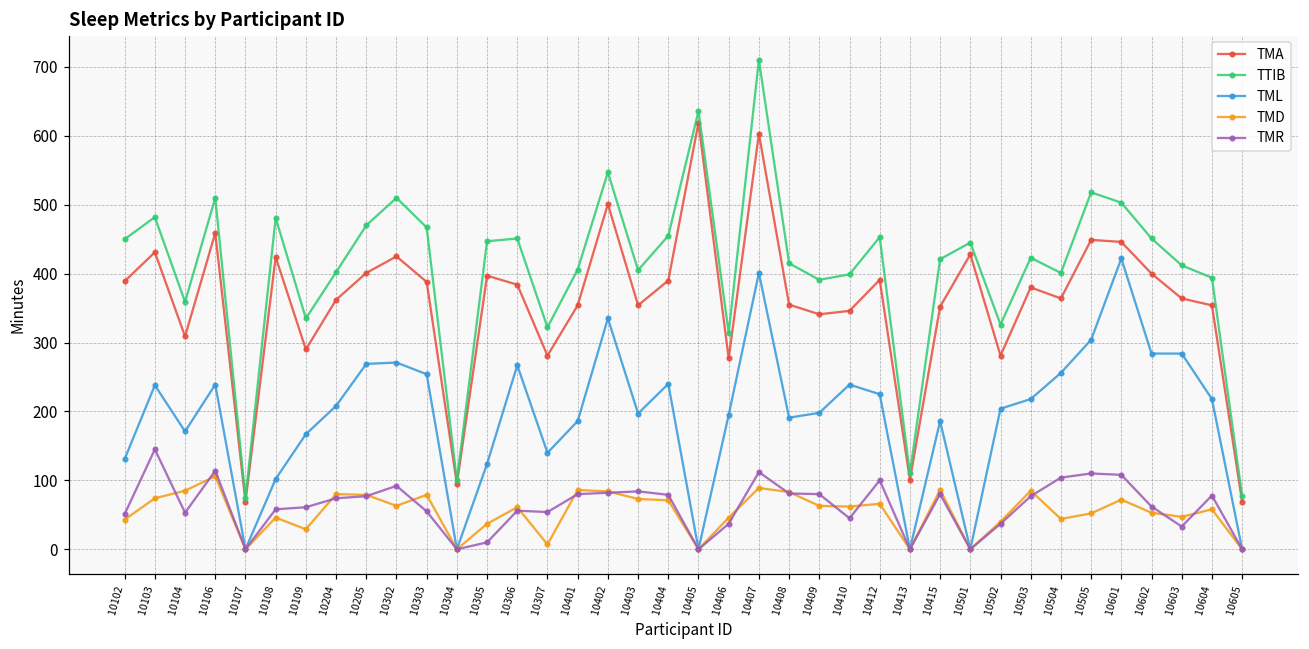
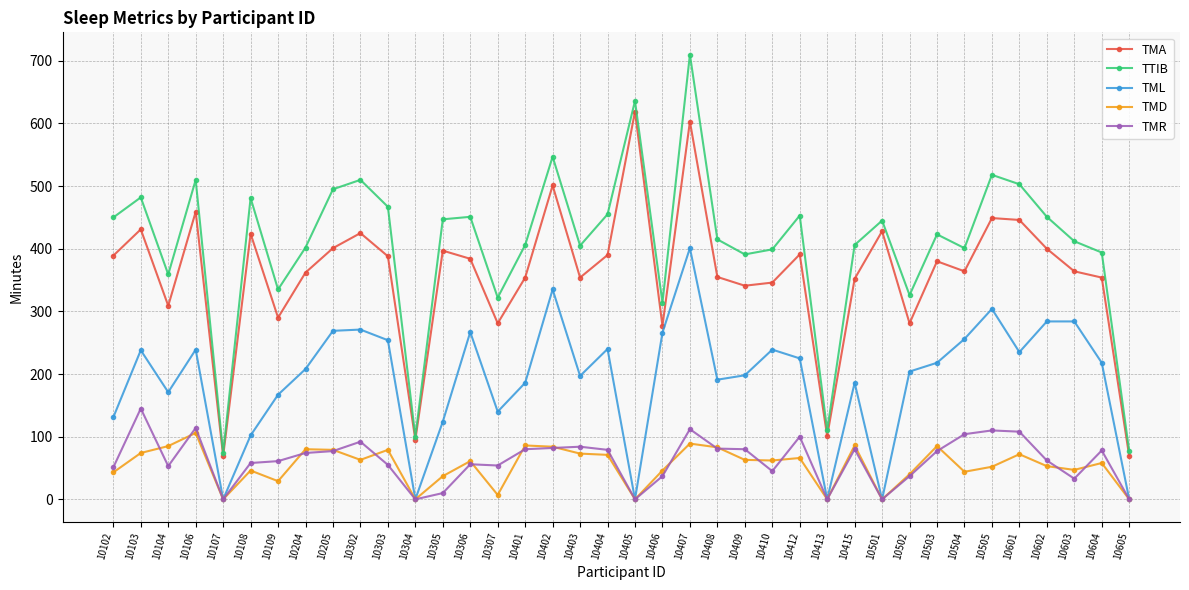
TTIB, 10205: 470 -> 500
TML, 10406: 200 -> 270
TTIB, 10415: 420 -> 410
TML, 10601: 420 -> 240
